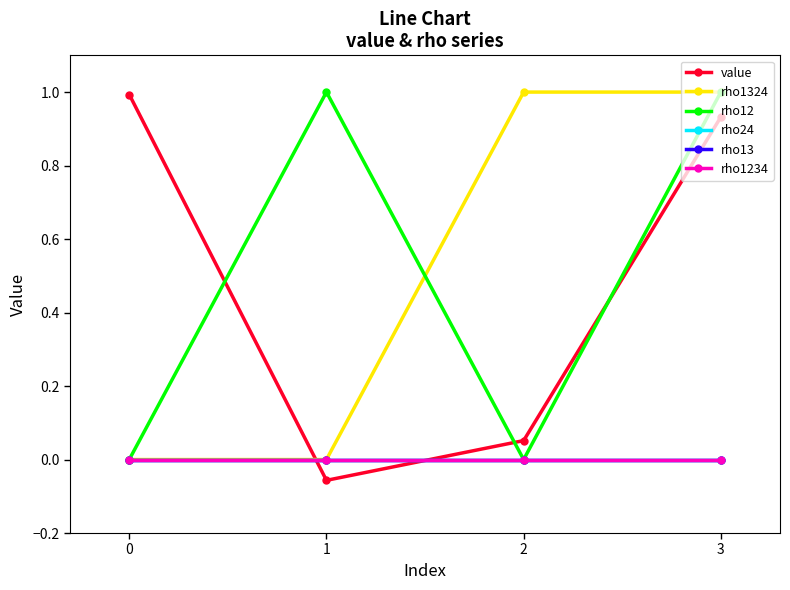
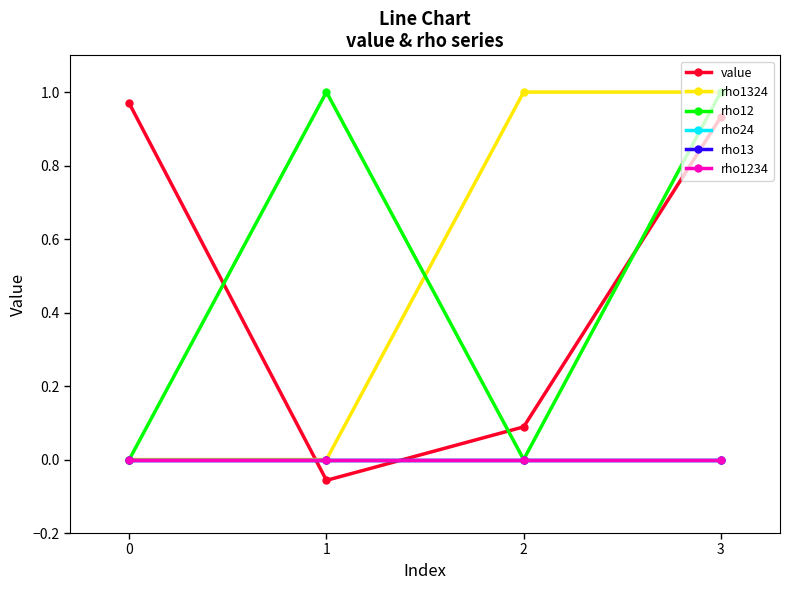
value, 0: 0.99 -> 0.97
value, 2: 0.05 -> 0.09
